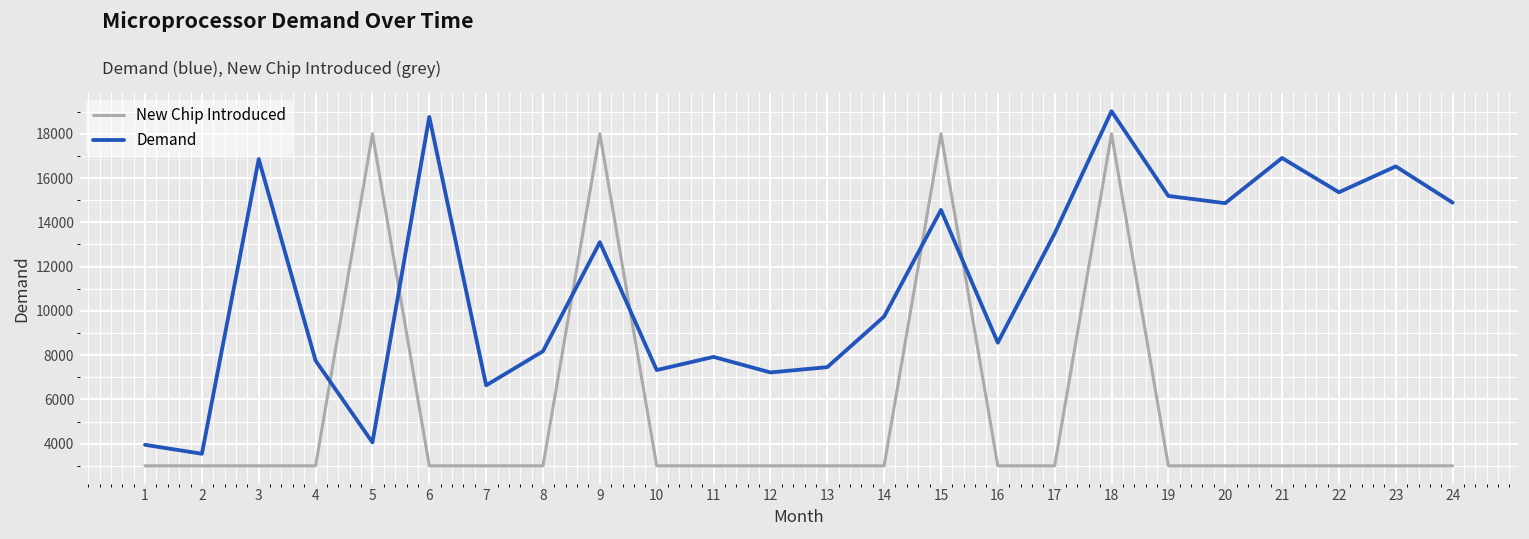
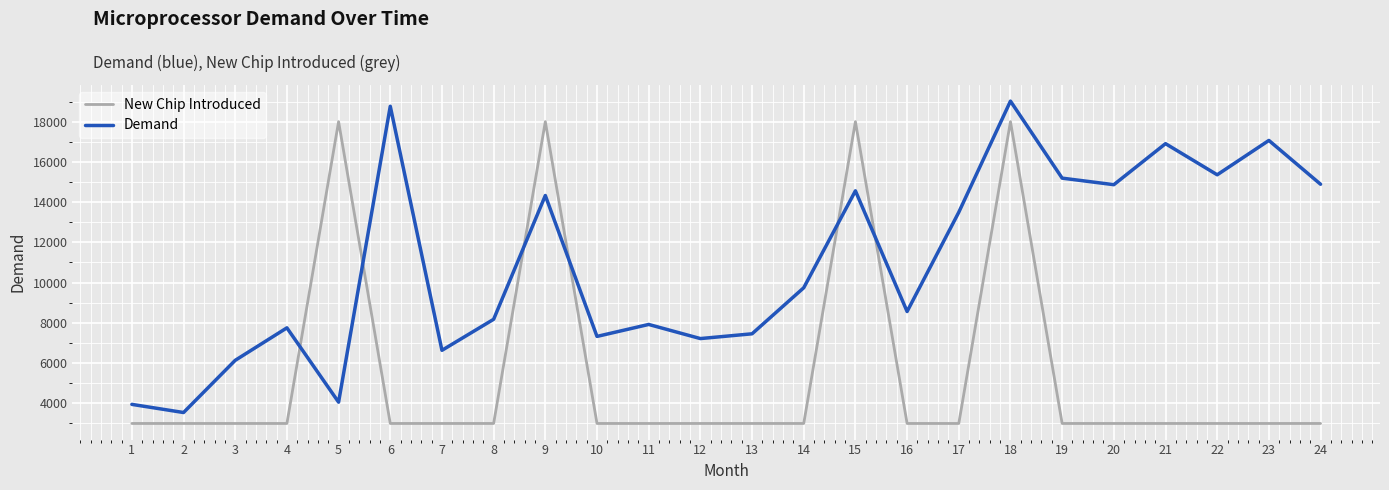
Demand, 3: 16900 -> 6100
Demand, 9: 13100 -> 14300
Demand, 23: 16500 -> 17100
